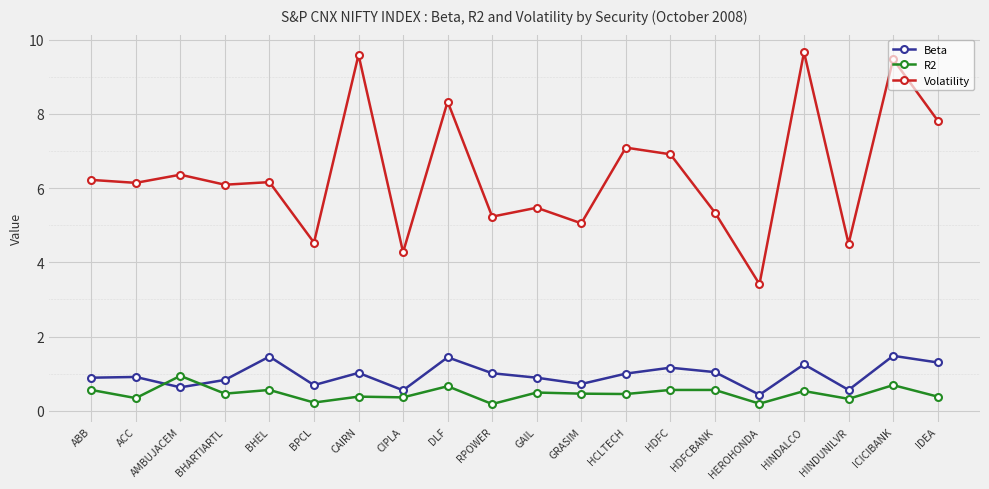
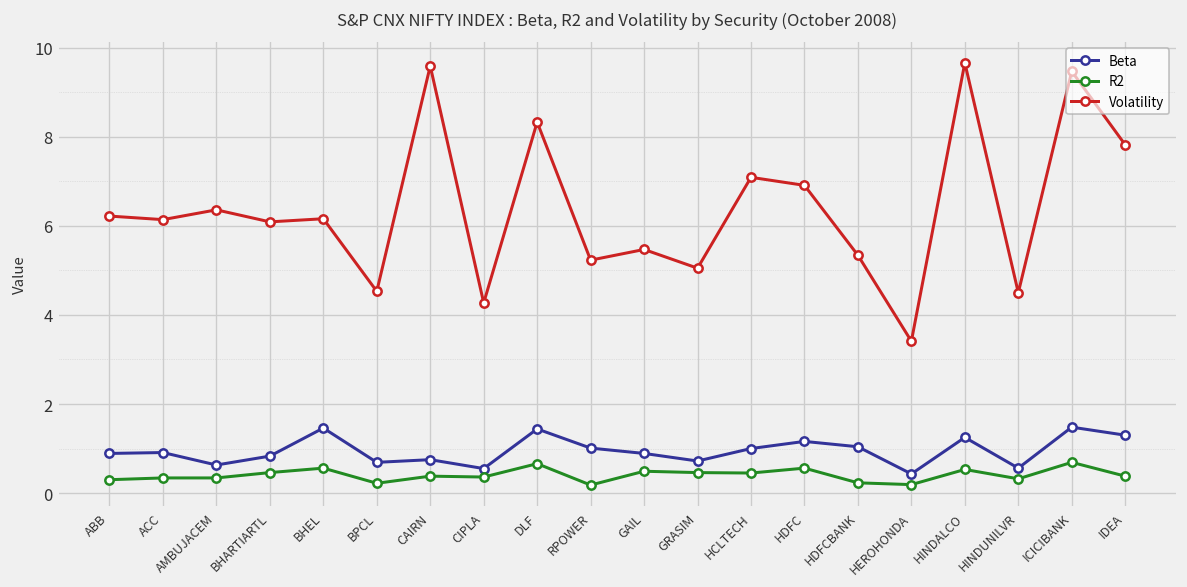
R2, ABB: 0.6 -> 0.3
R2, AMBUJACEM: 0.9 -> 0.3
Beta, CAIRN: 1.0 -> 0.8
R2, HDFCBANK: 0.6 -> 0.2
